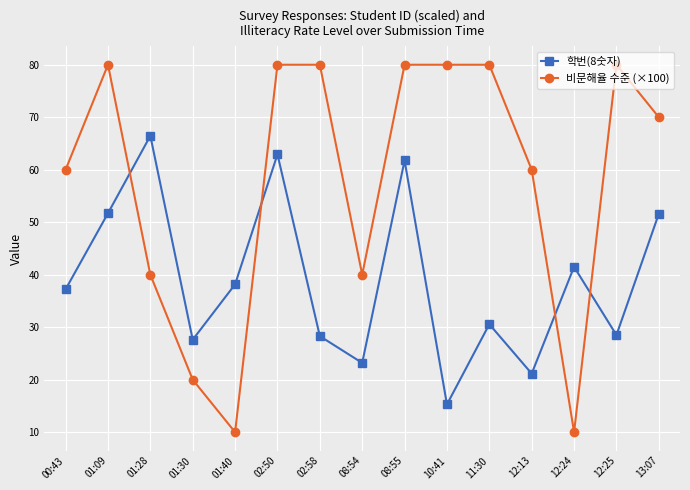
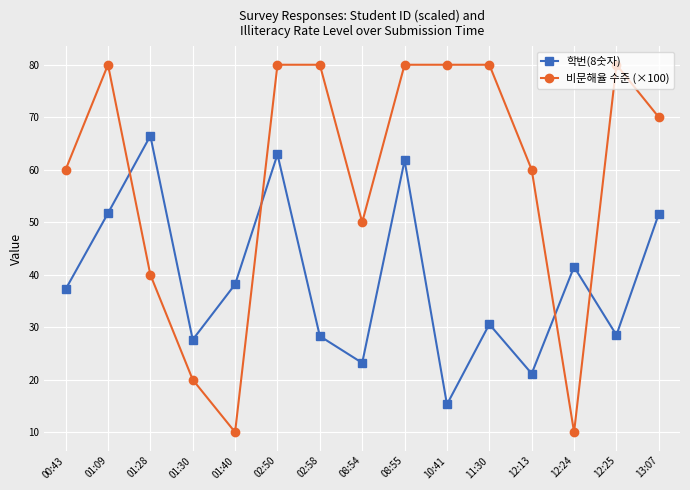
비문해율 수준 (×100), 08:54: 40 -> 50
